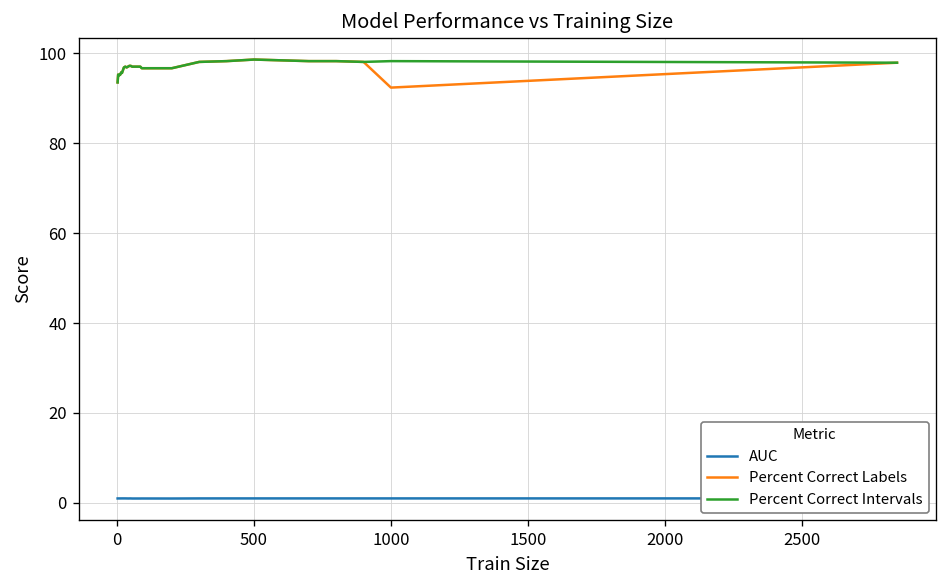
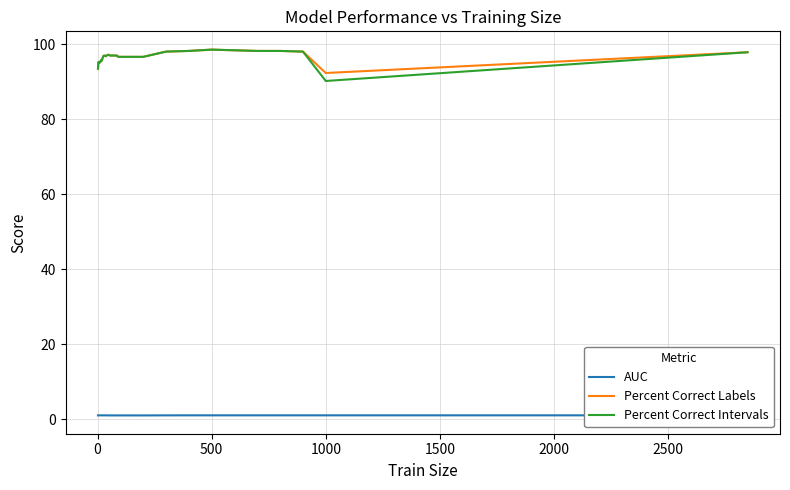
Percent Correct Intervals, 1000: 98 -> 90
